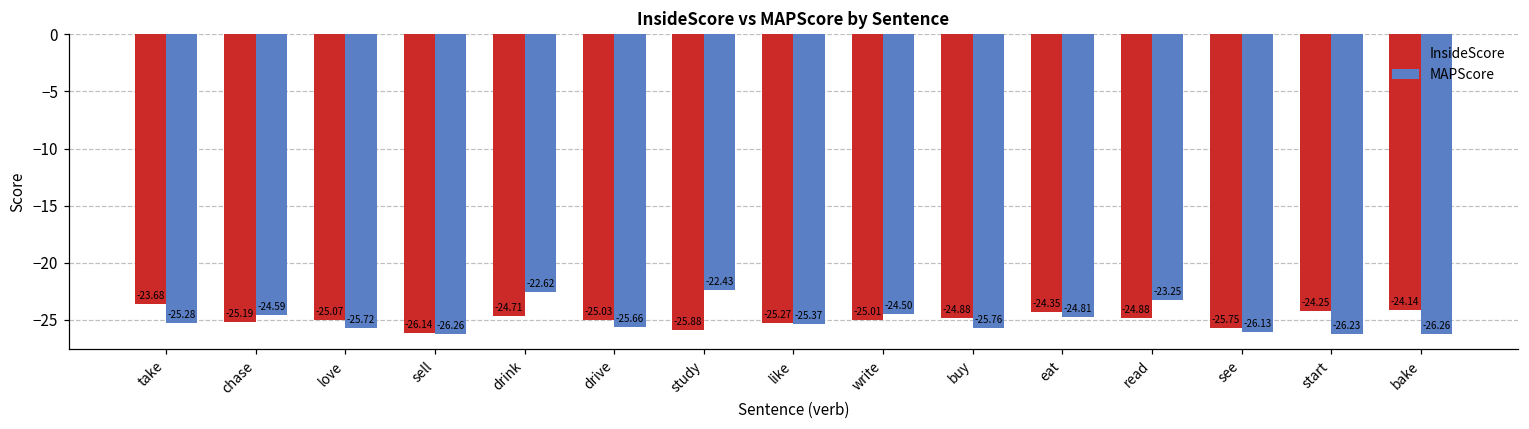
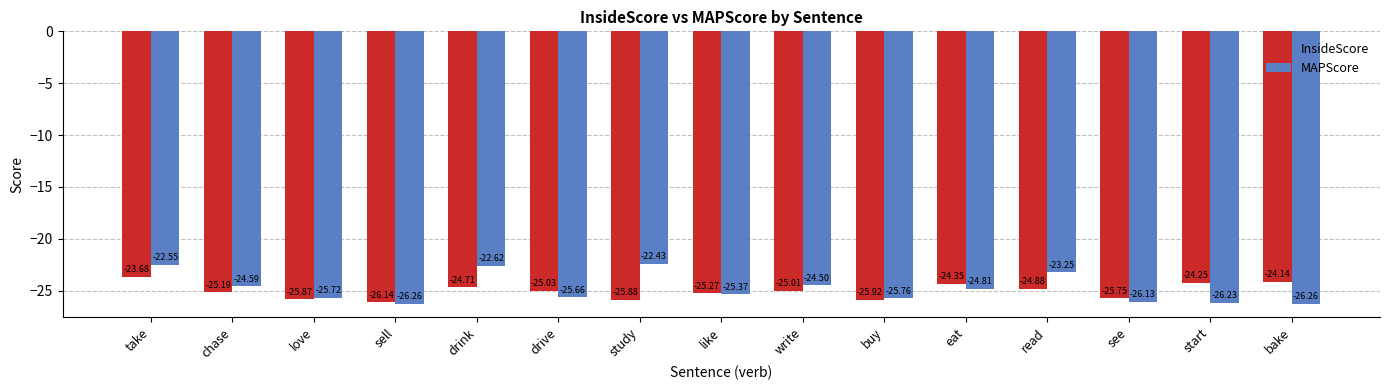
MAPScore, take: -25.28 -> -22.55
InsideScore, love: -25.07 -> -25.87
InsideScore, buy: -24.88 -> -25.92
